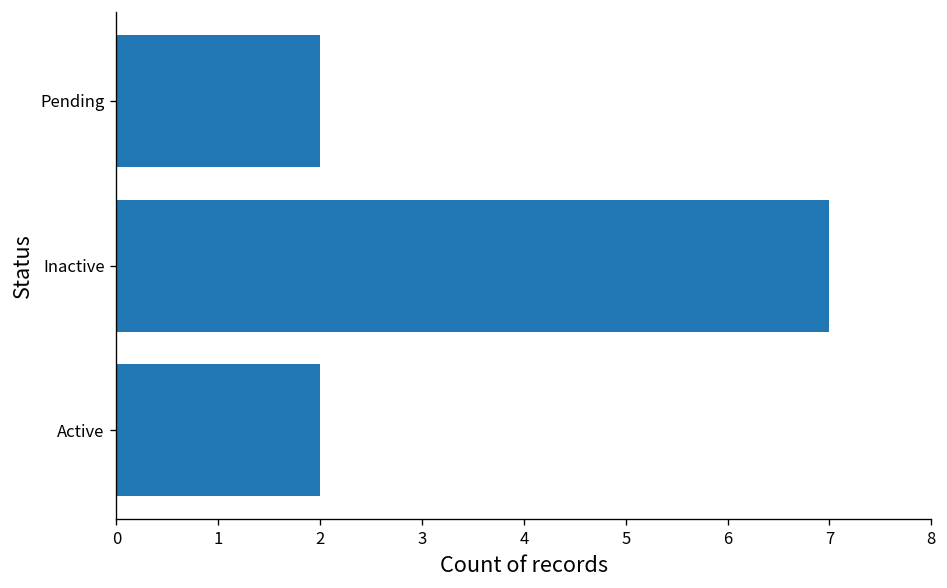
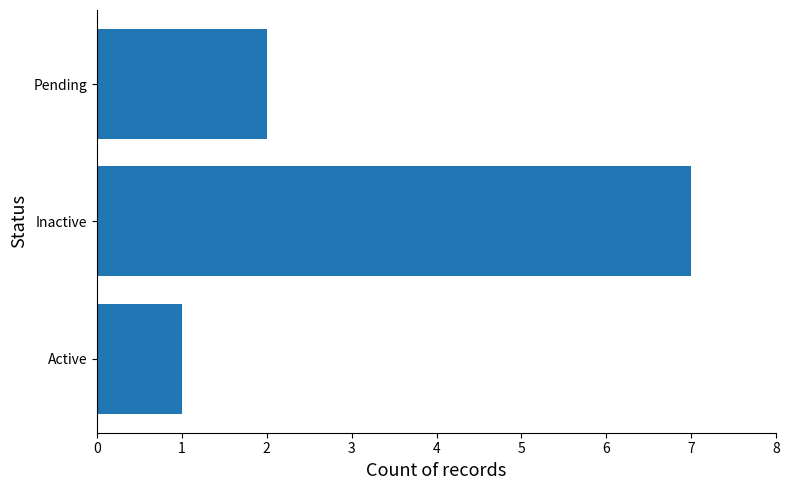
Active: 2 -> 1
